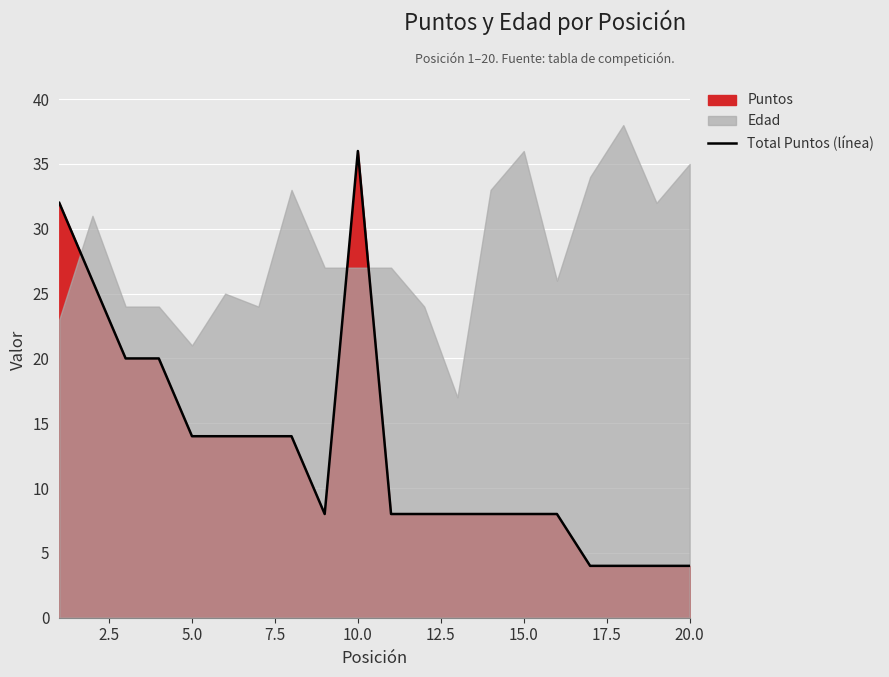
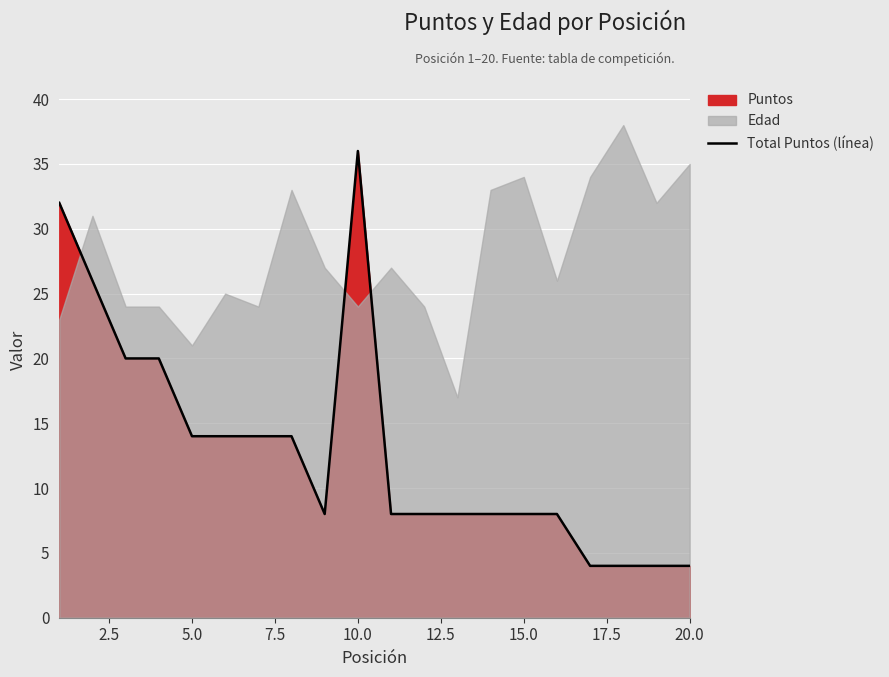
Edad, 10.0: 27 -> 24
Edad, 15.0: 36 -> 34
